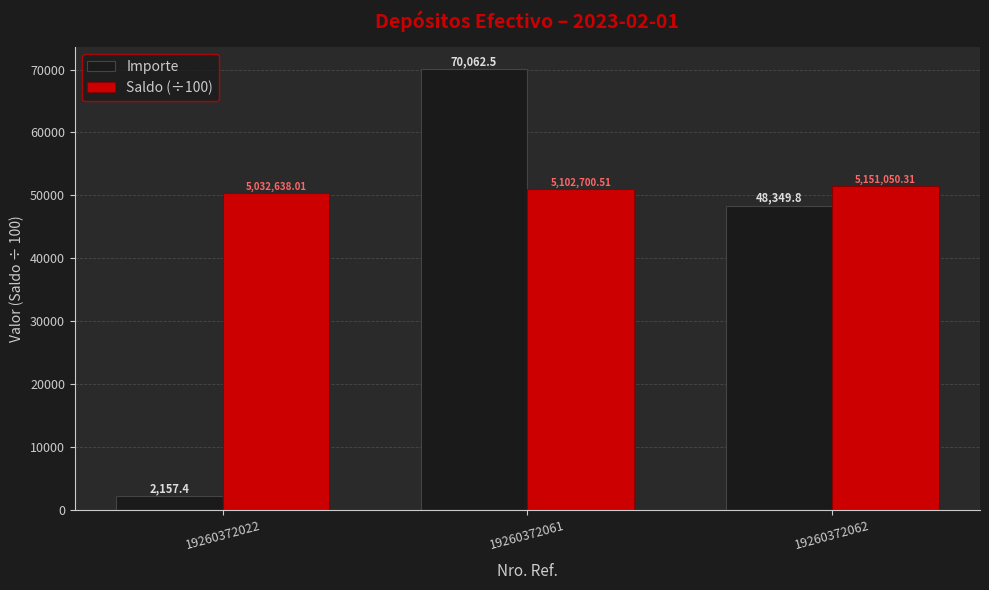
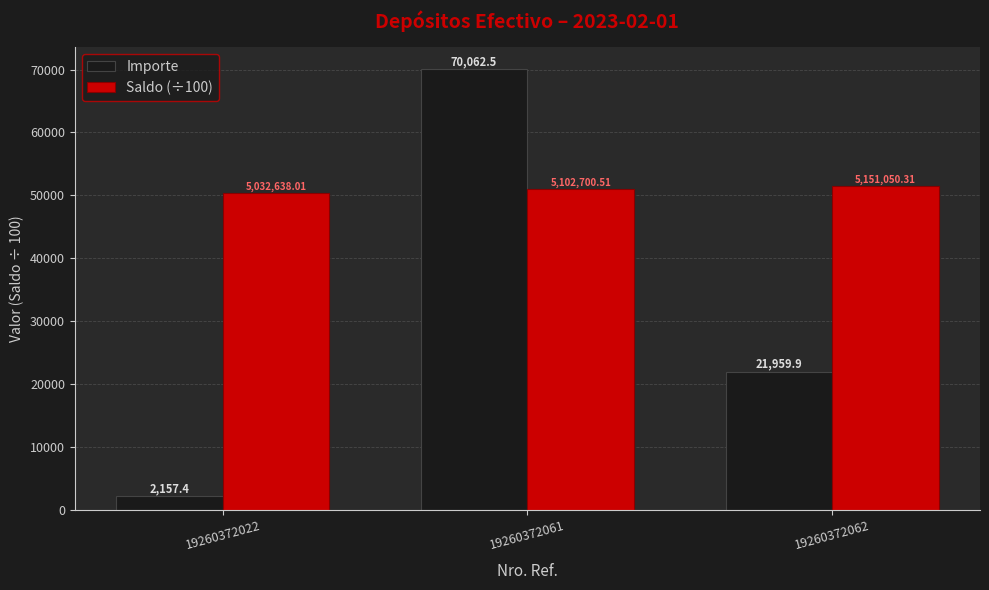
Importe, 19260372062: 48,349.8 -> 21,959.9
